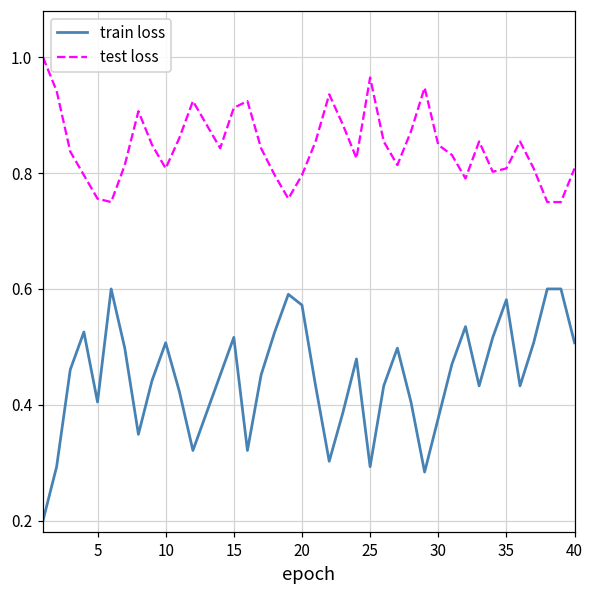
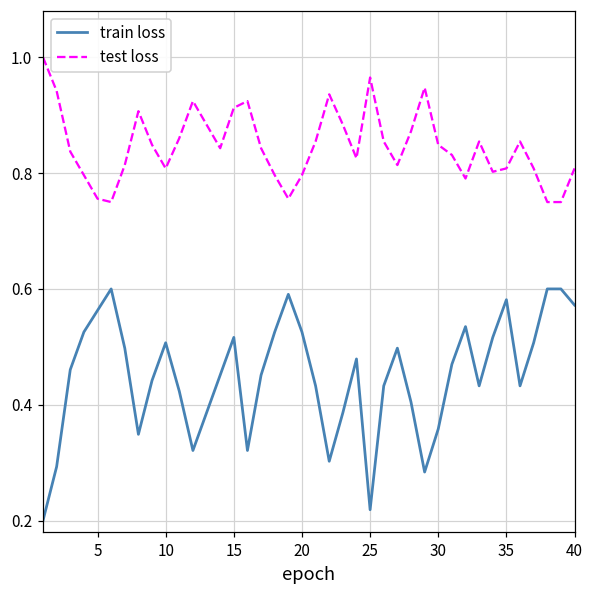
train loss, 5: 0.40 -> 0.56
train loss, 20: 0.57 -> 0.53
train loss, 25: 0.29 -> 0.22
train loss, 30: 0.38 -> 0.36
train loss, 40: 0.51 -> 0.57
